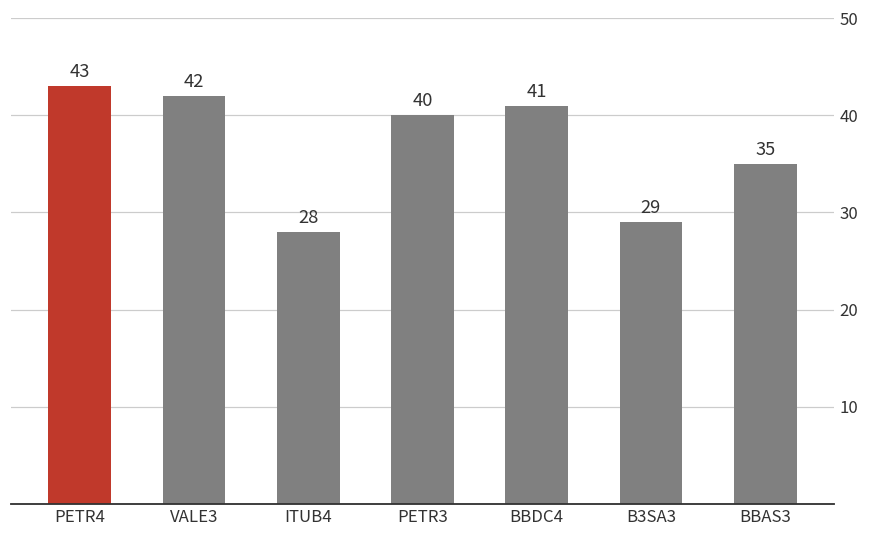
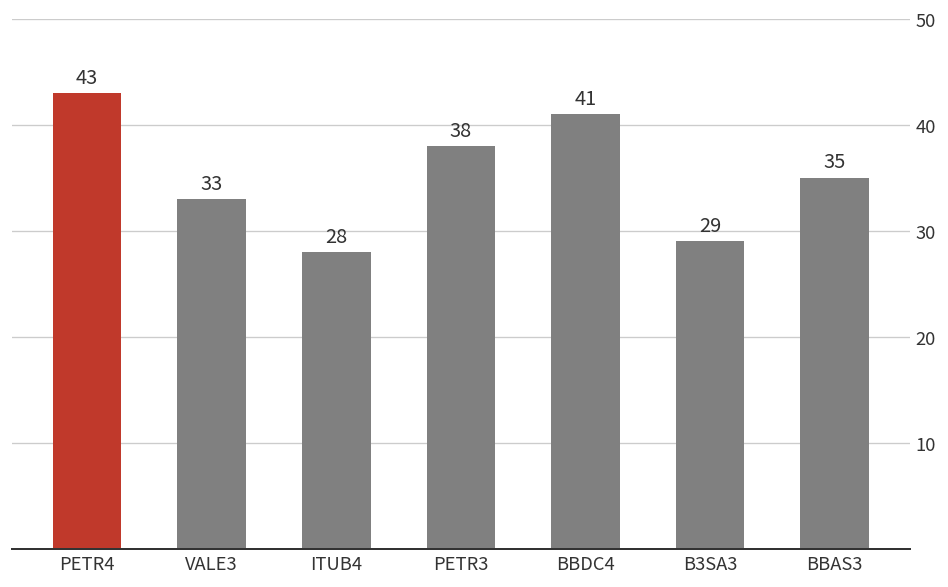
VALE3: 42 -> 33
PETR3: 40 -> 38
